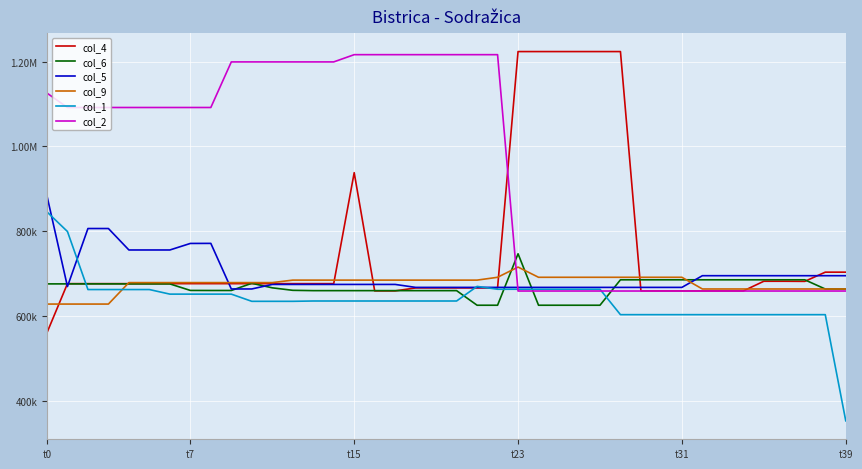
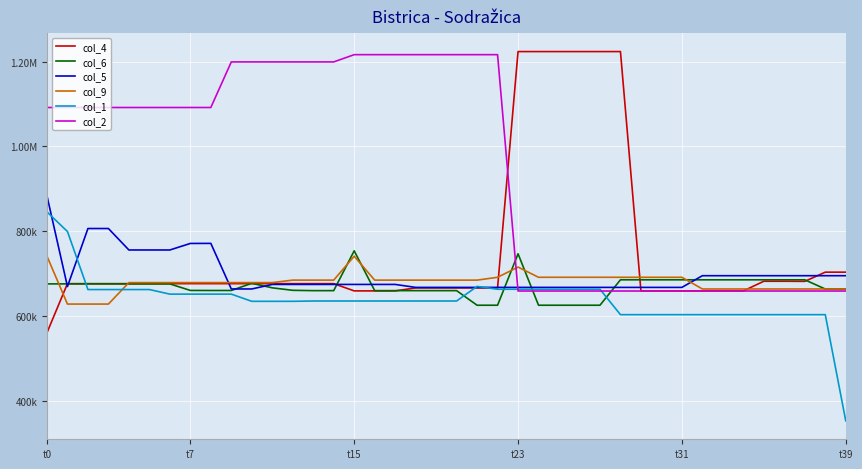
col_9, t0: 630000 -> 740000
col_2, t0: 1130000 -> 1090000
col_4, t15: 940000 -> 660000
col_6, t15: 660000 -> 750000
col_9, t15: 680000 -> 740000
